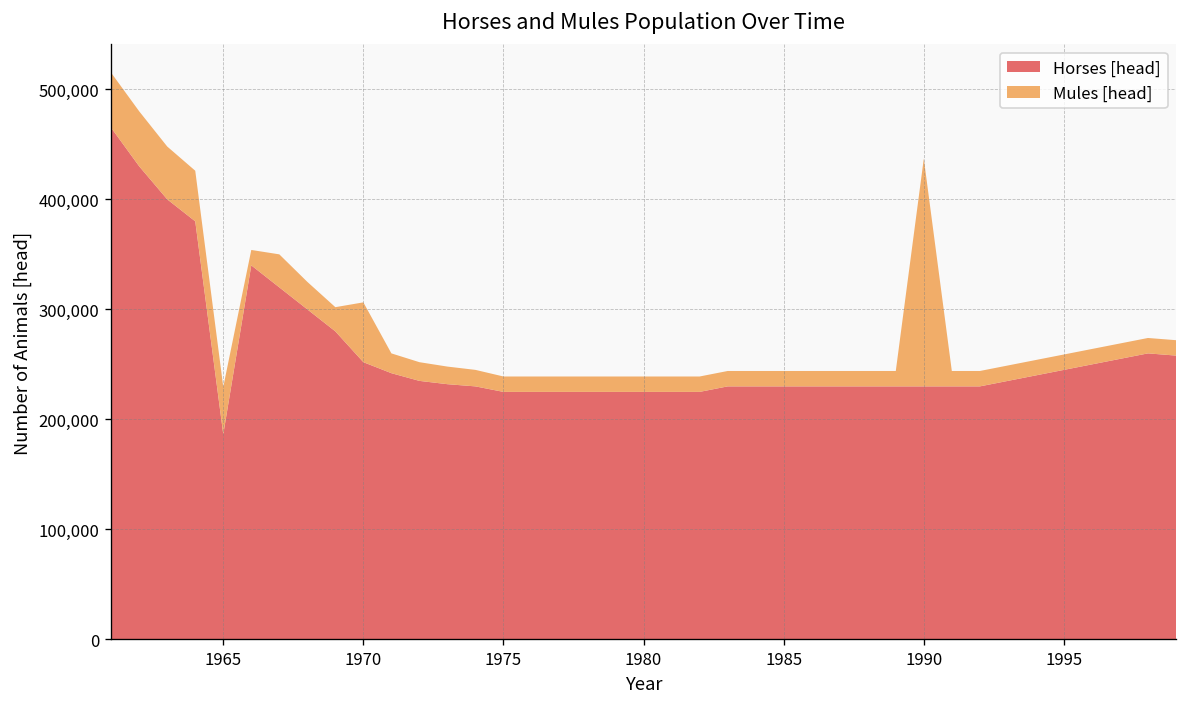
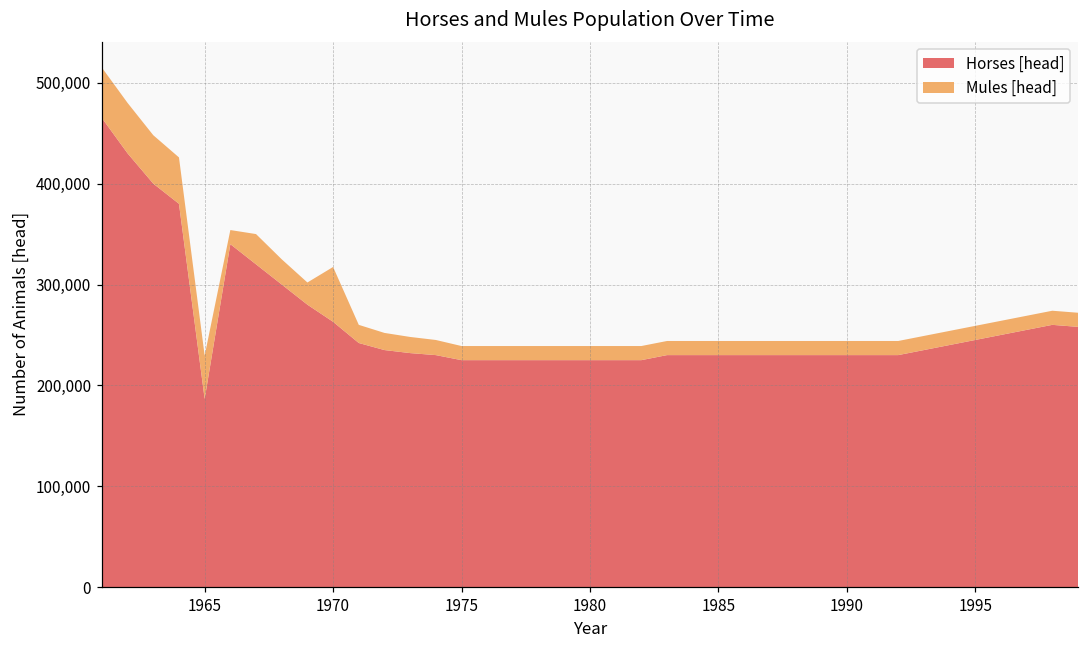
Horses [head], 1970: 250,000 -> 260,000
Mules [head], 1990: 210,000 -> 10,000
